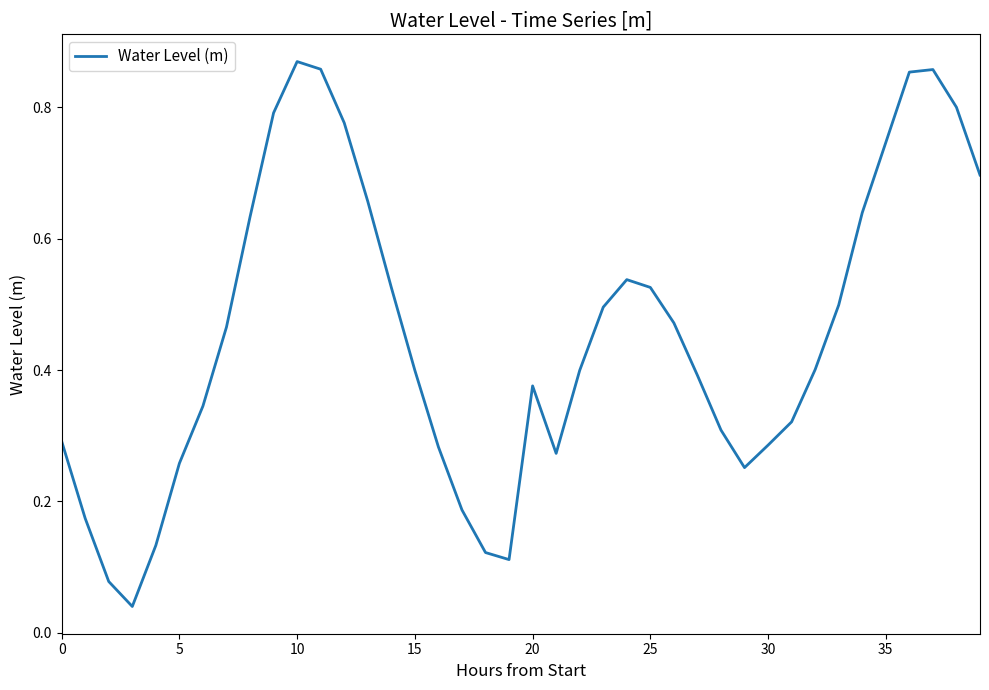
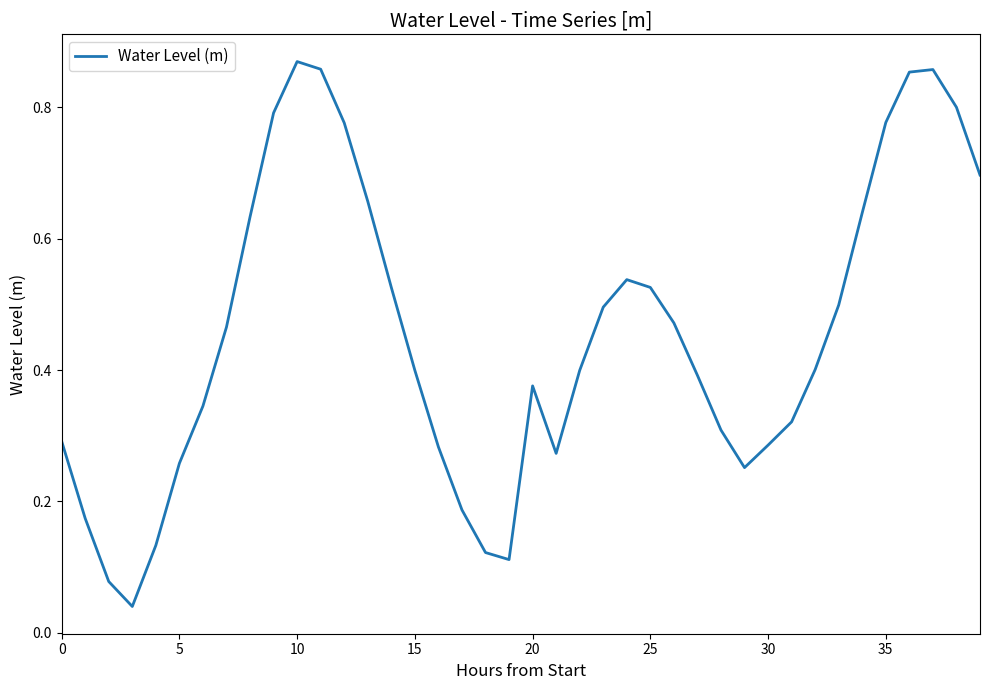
35: 0.75 -> 0.78
